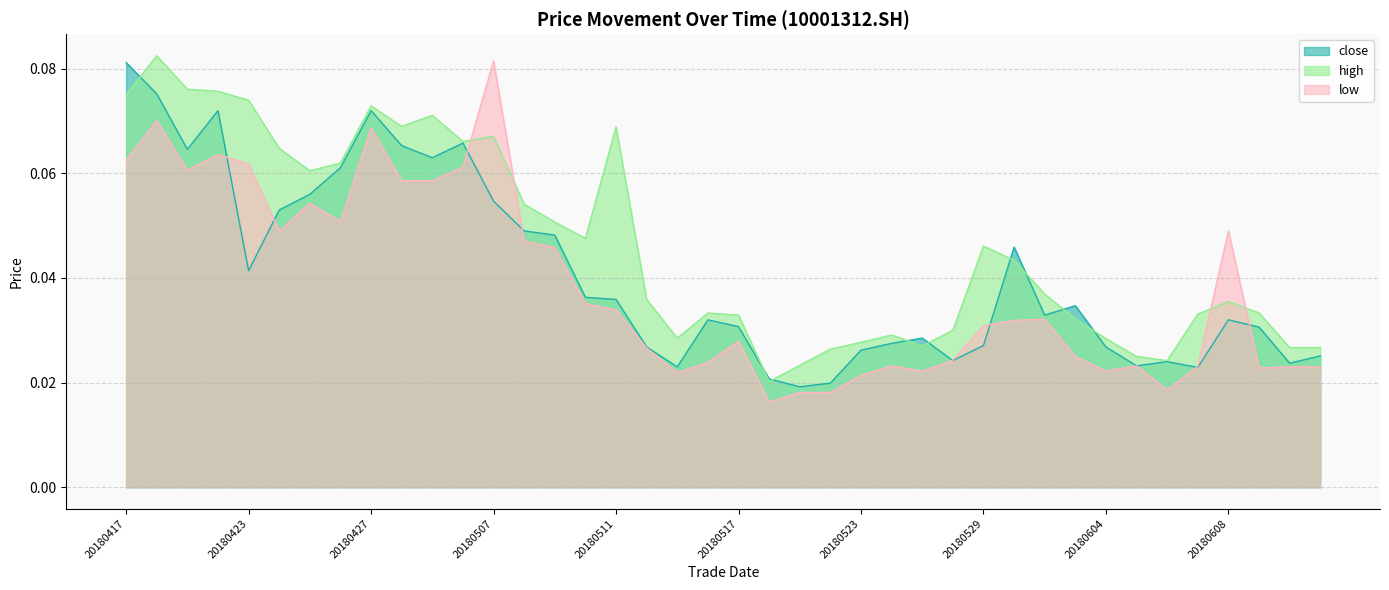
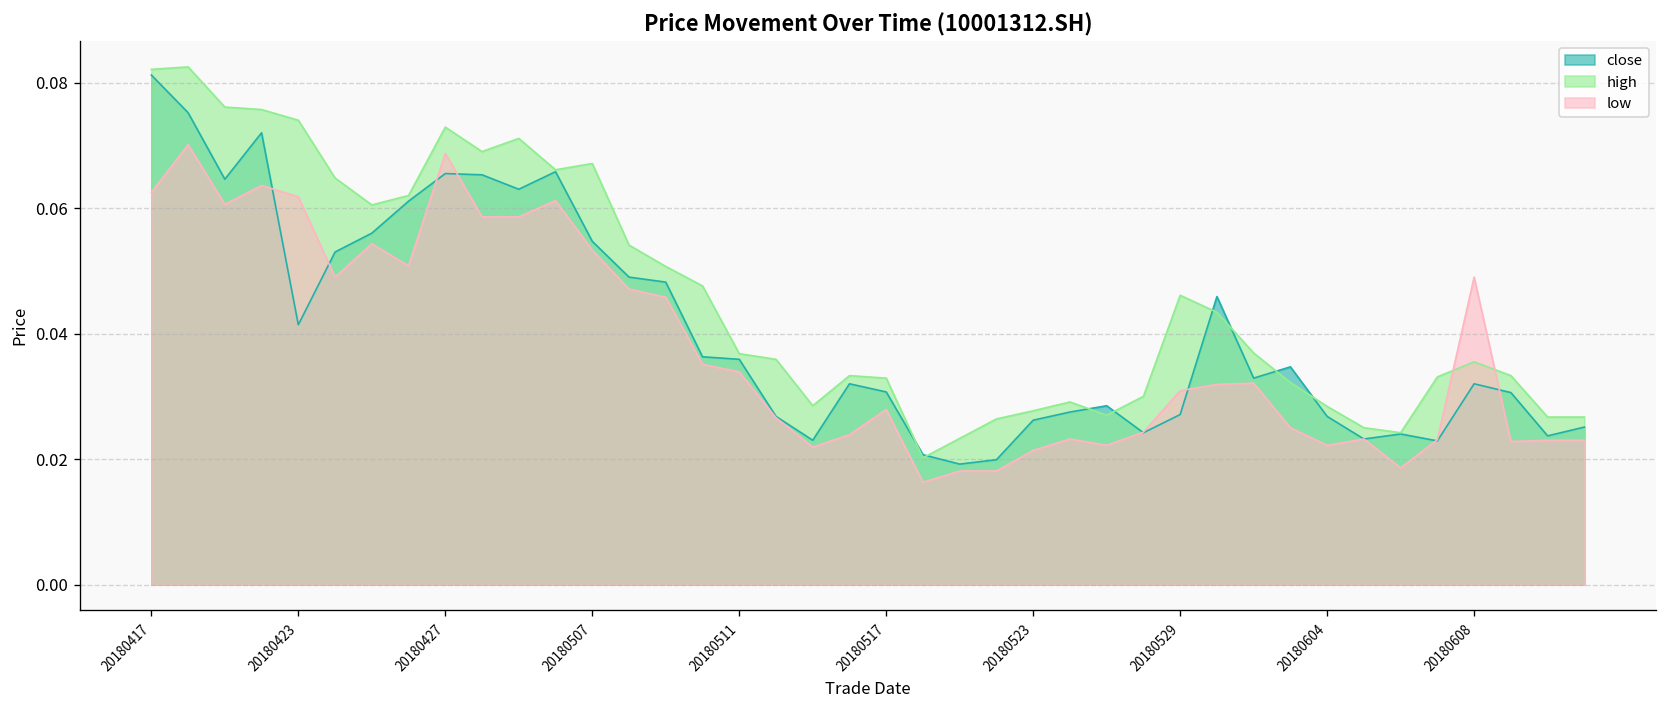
high, 20180417: 0.075 -> 0.082
close, 20180427: 0.072 -> 0.066
low, 20180507: 0.082 -> 0.053
high, 20180511: 0.069 -> 0.037
